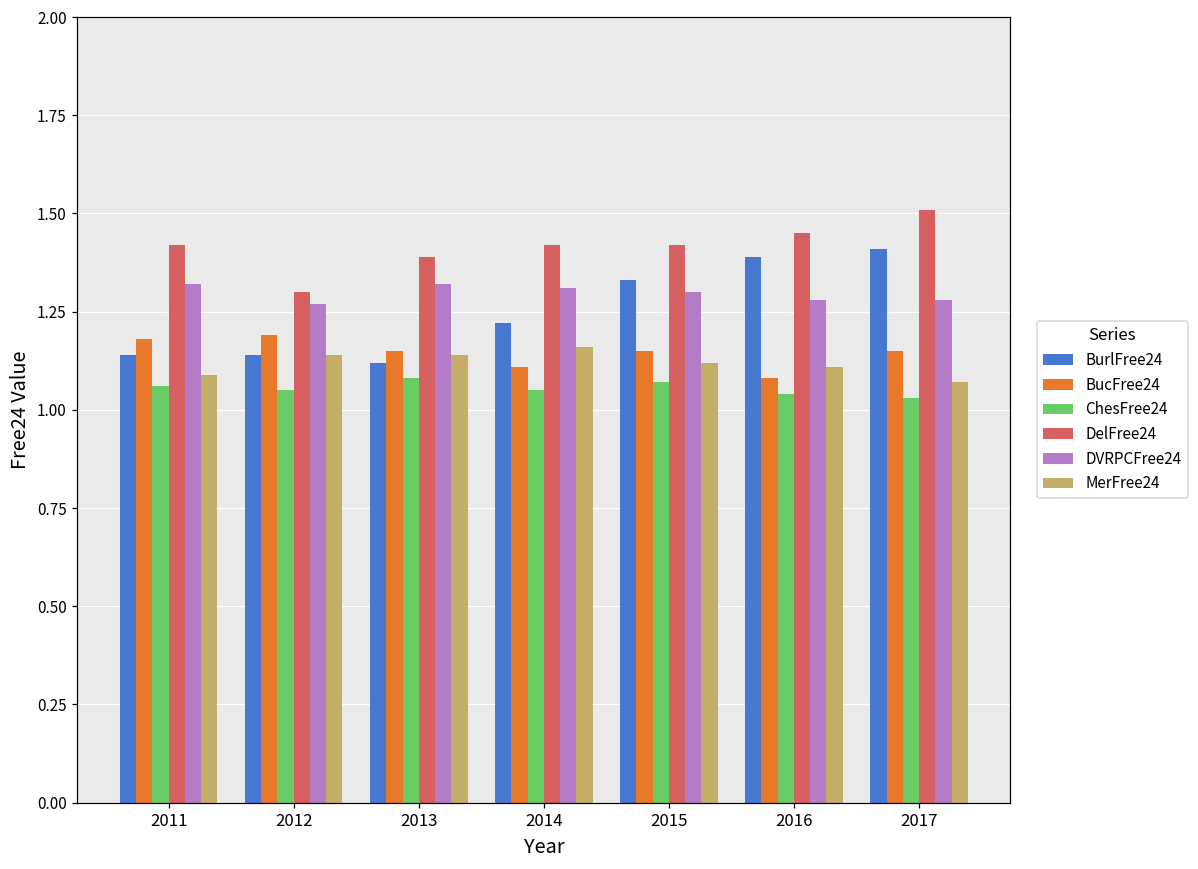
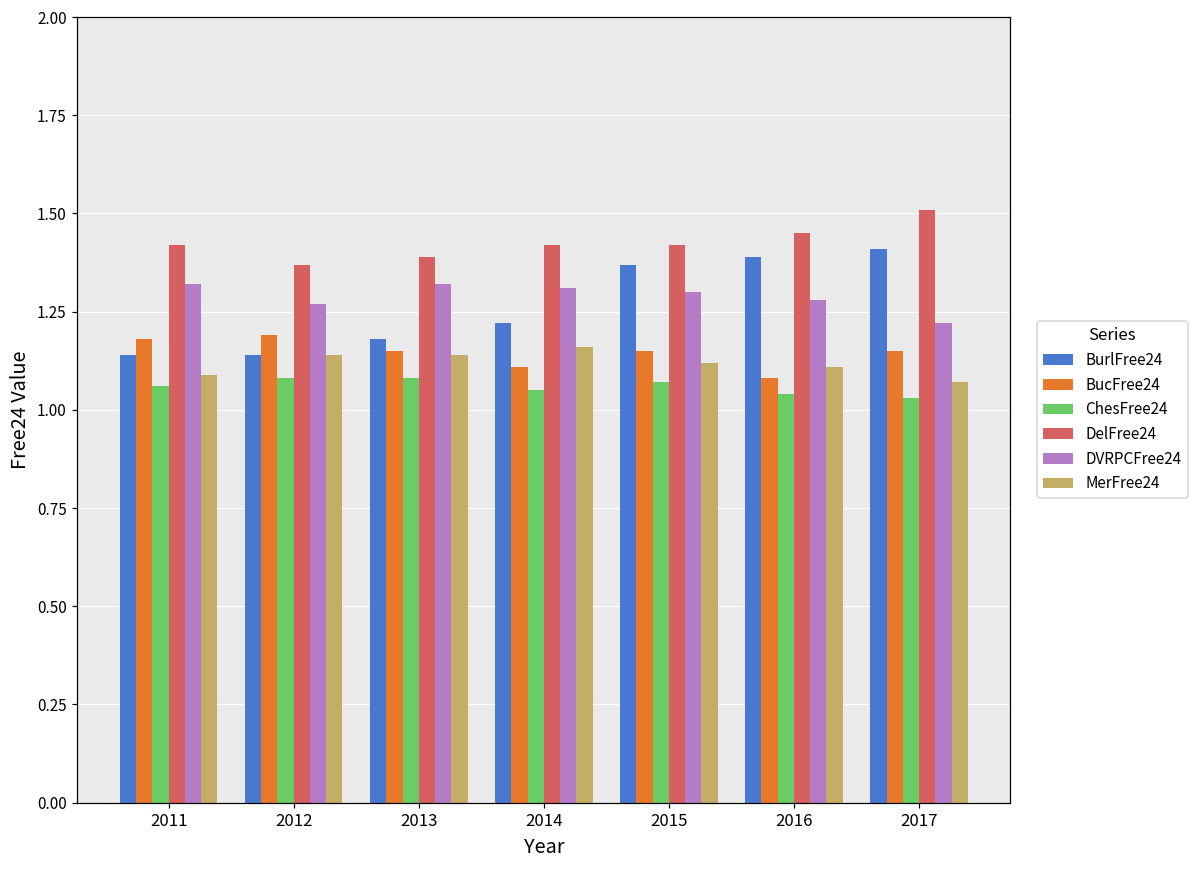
ChesFree24, 2012: 1.05 -> 1.08
DelFree24, 2012: 1.30 -> 1.37
BurlFree24, 2013: 1.12 -> 1.18
BurlFree24, 2015: 1.33 -> 1.37
DVRPCFree24, 2017: 1.28 -> 1.22
